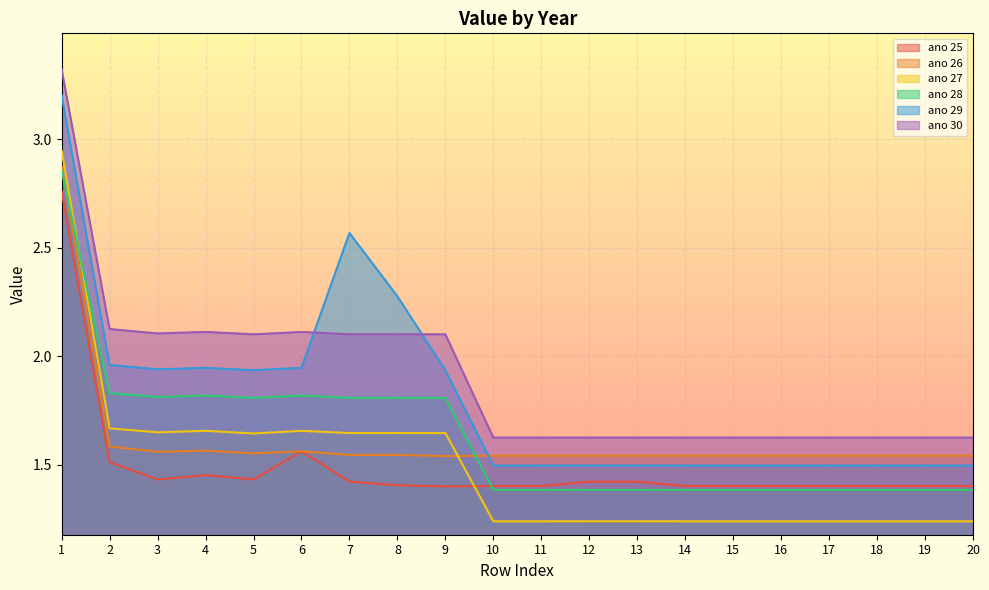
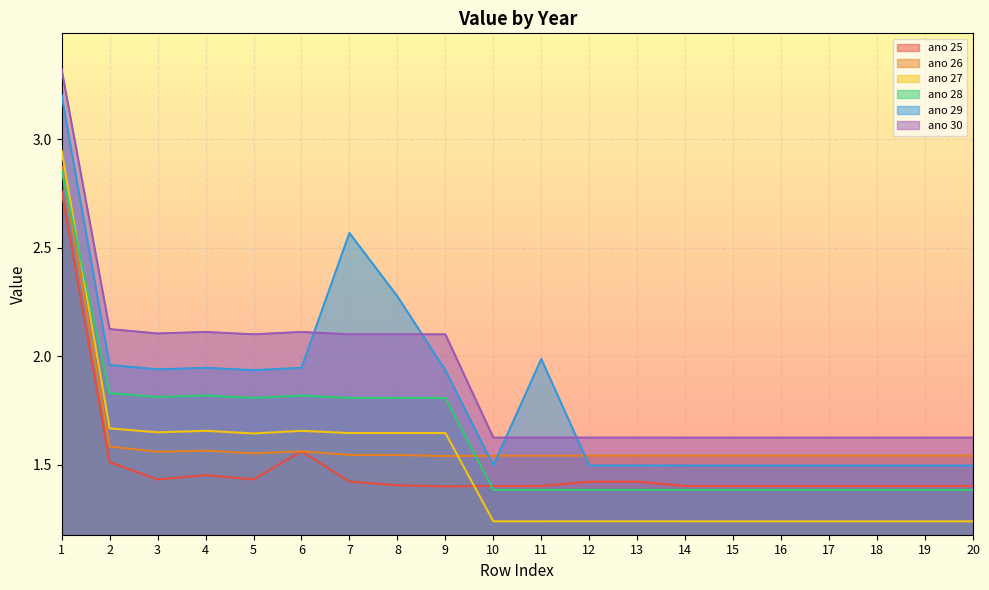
ano 29, 11: 1.50 -> 1.99
